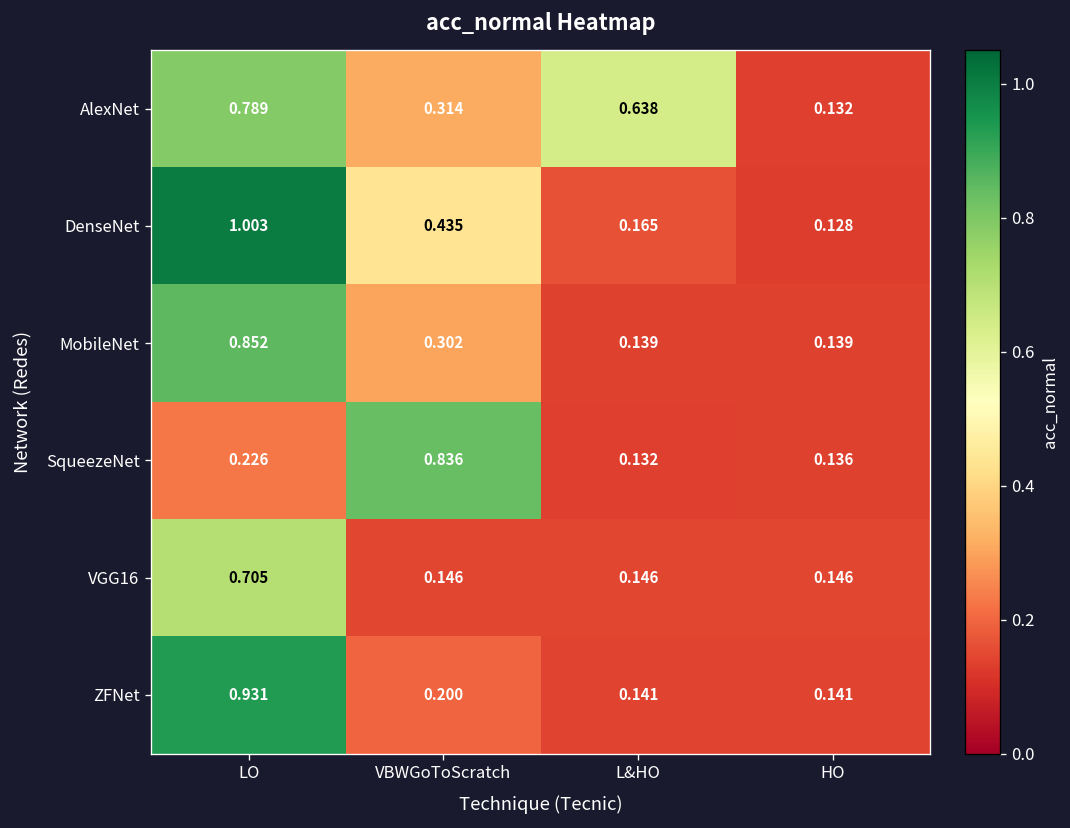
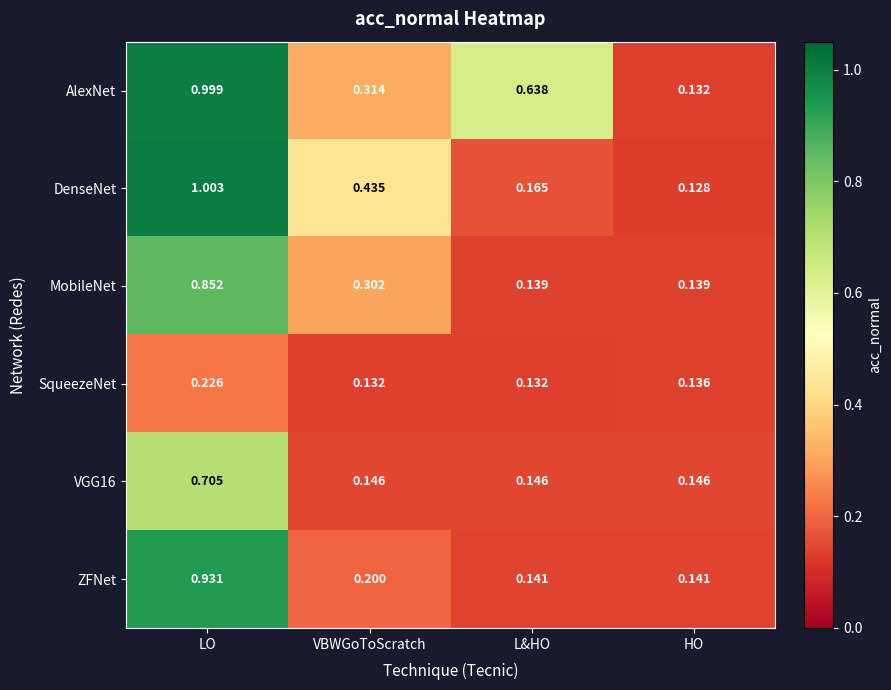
AlexNet, LO: 0.789 -> 0.999
SqueezeNet, VBWGoToScratch: 0.836 -> 0.132
